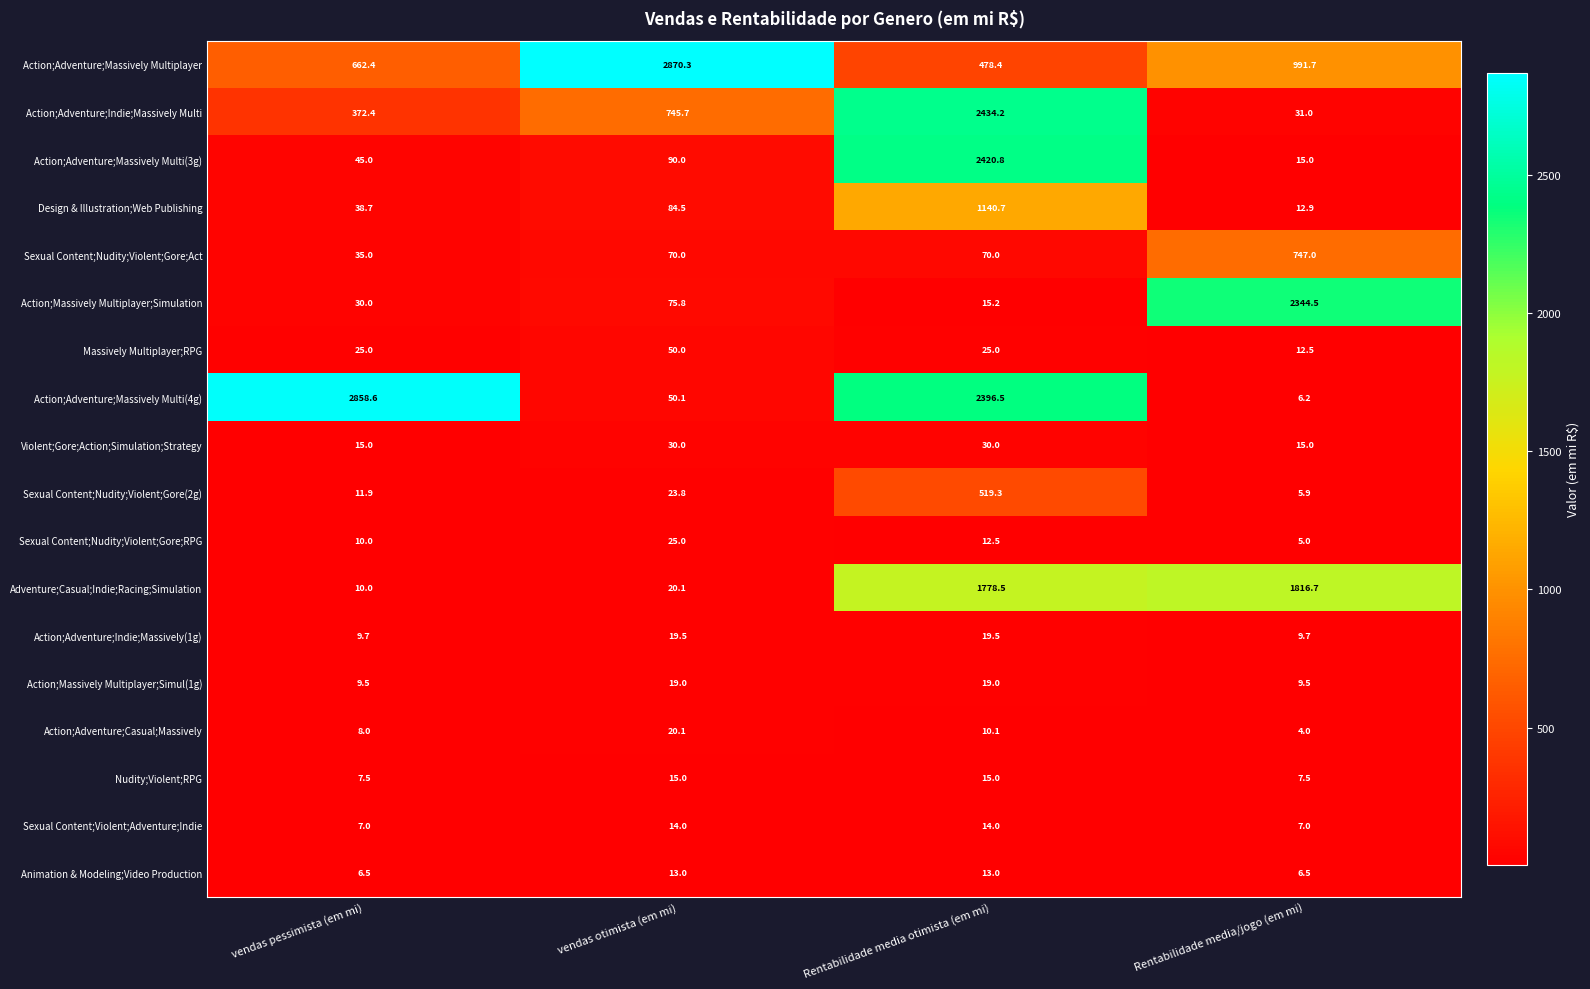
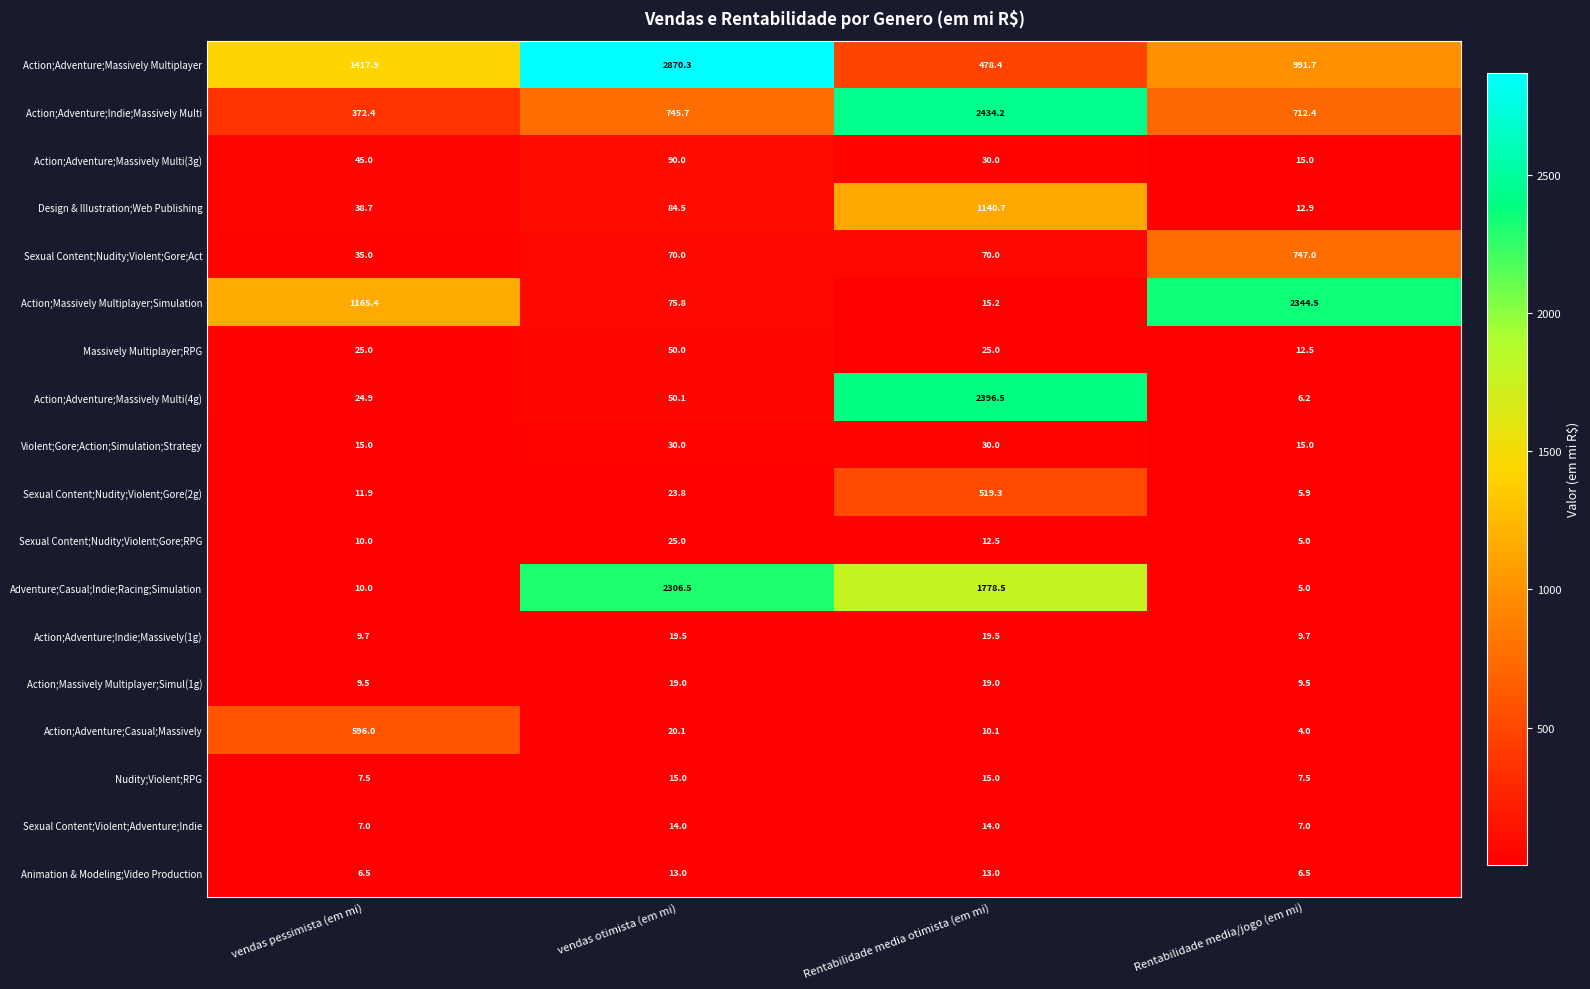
Action;Adventure;Massively Multiplayer, vendas pessimista (em mi): 662.4 -> 1417.9
Action;Adventure;Indie;Massively Multi, Rentabilidade media/jogo (em mi): 31.0 -> 712.4
Action;Adventure;Massively Multi(3g), Rentabilidade media otimista (em mi): 2420.8 -> 30.0
Action;Massively Multiplayer;Simulation, vendas pessimista (em mi): 30.0 -> 1165.4
Action;Adventure;Massively Multi(4g), vendas pessimista (em mi): 2858.6 -> 24.9
Adventure;Casual;Indie;Racing;Simulation, vendas otimista (em mi): 20.1 -> 2306.5
Adventure;Casual;Indie;Racing;Simulation, Rentabilidade media/jogo (em mi): 1816.7 -> 5.0
Action;Adventure;Casual;Massively, vendas pessimista (em mi): 8.0 -> 596.0
